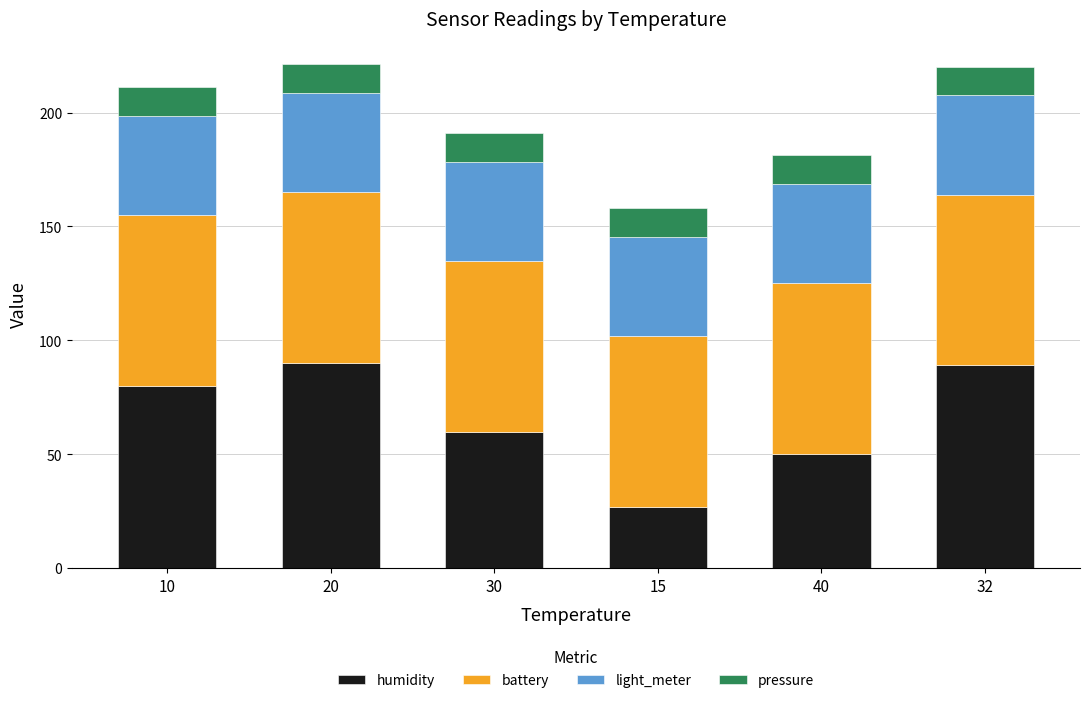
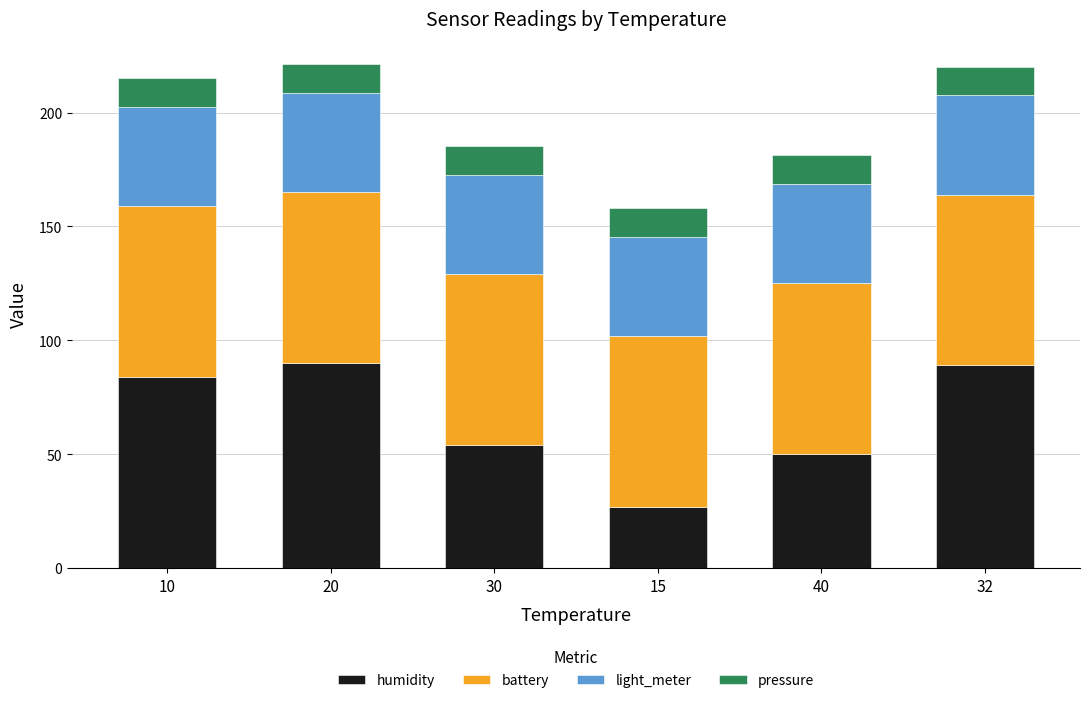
humidity, 10: 80 -> 84
humidity, 30: 60 -> 54
